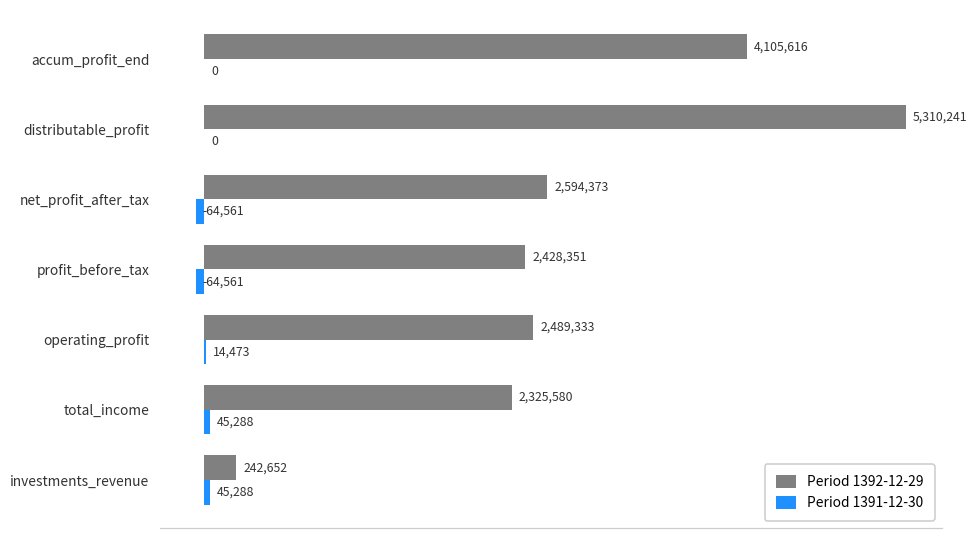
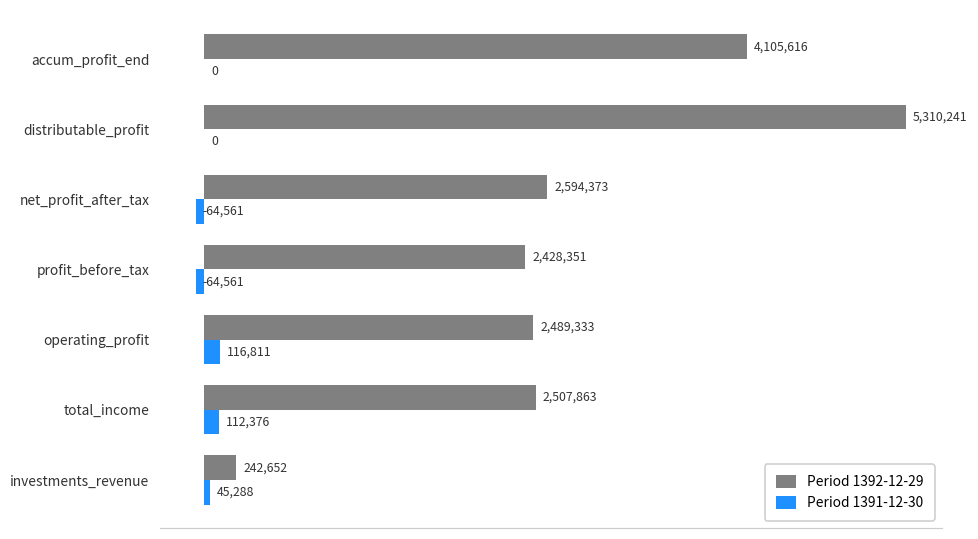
Period 1391-12-30, operating_profit: 14,473 -> 116,811
Period 1392-12-29, total_income: 2,325,580 -> 2,507,863
Period 1391-12-30, total_income: 45,288 -> 112,376
